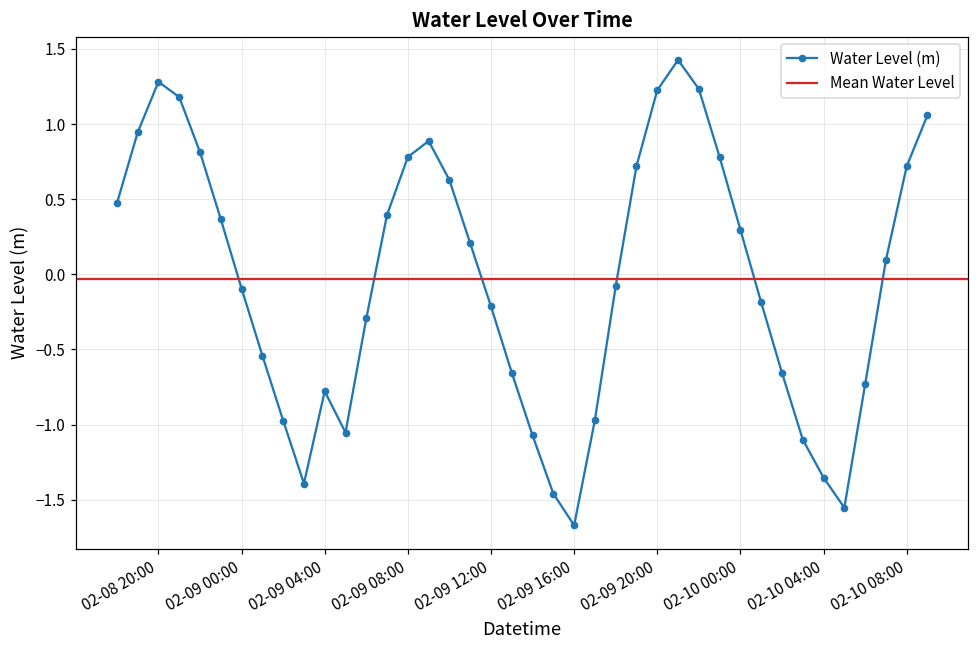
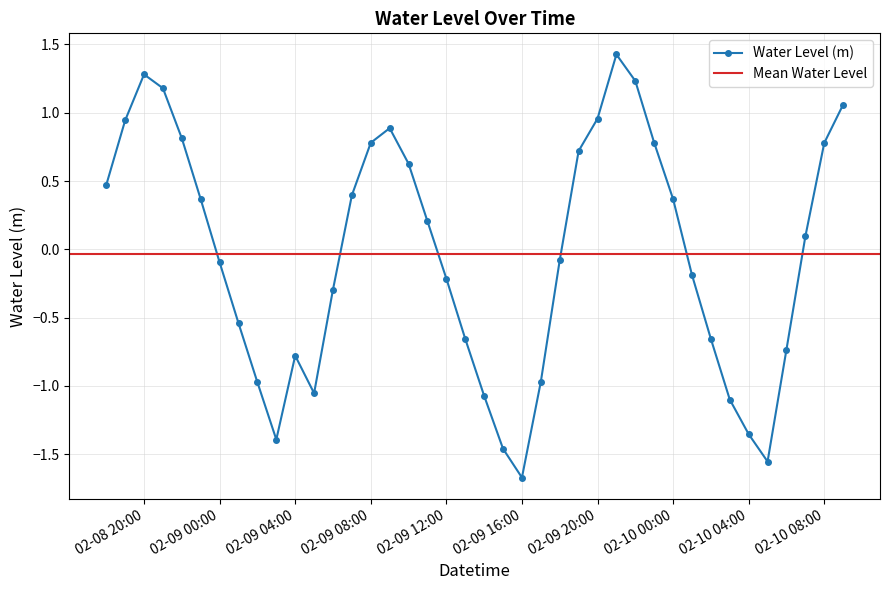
02-09 20:00: 1.23 -> 0.96
02-10 00:00: 0.30 -> 0.37
02-10 08:00: 0.72 -> 0.78
